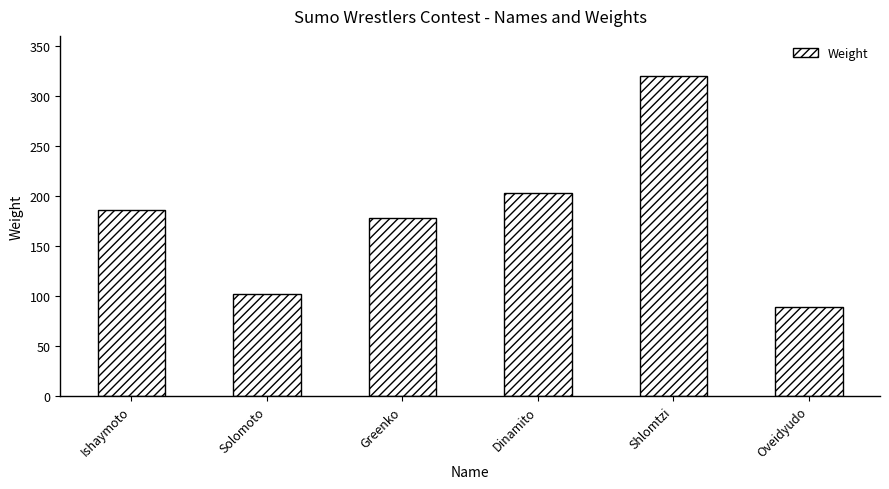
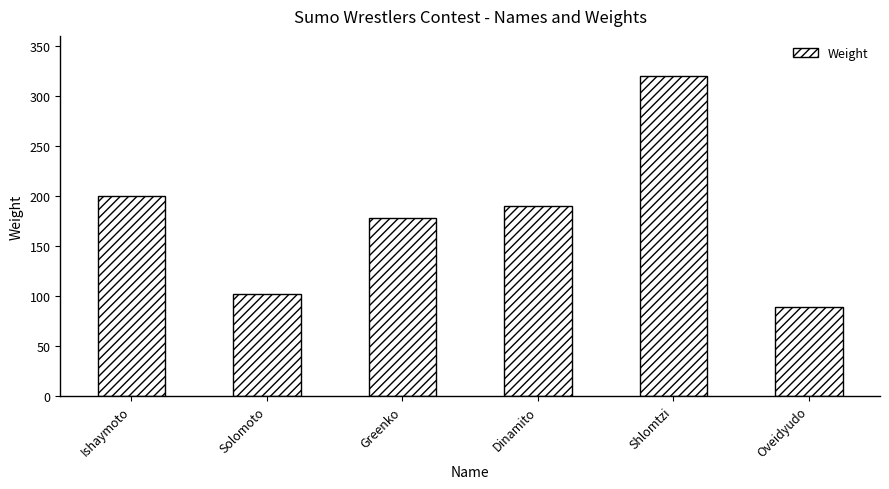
Ishaymoto: 190 -> 200
Dinamito: 200 -> 190
